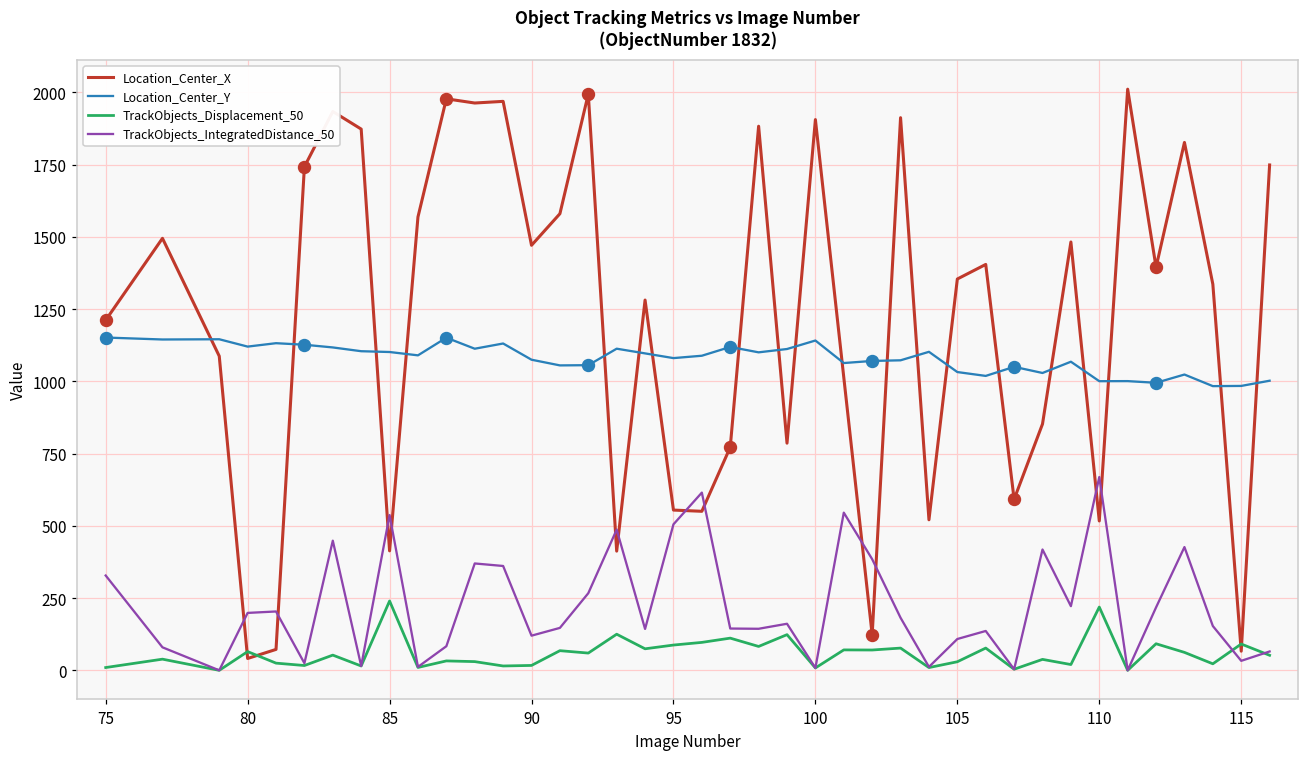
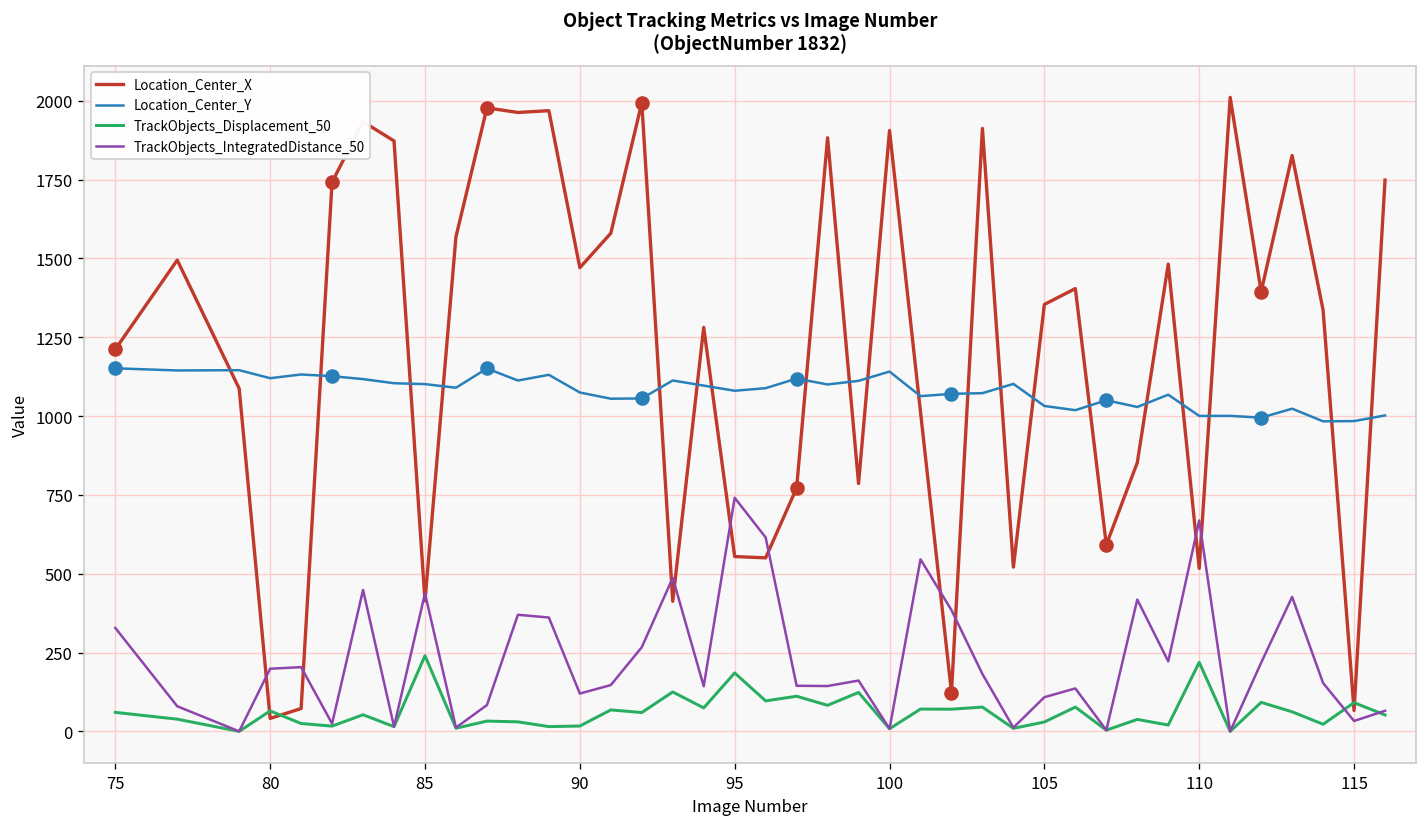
TrackObjects_Displacement_50, 75: 10 -> 60
TrackObjects_IntegratedDistance_50, 85: 540 -> 440
TrackObjects_Displacement_50, 95: 90 -> 190
TrackObjects_IntegratedDistance_50, 95: 510 -> 740
